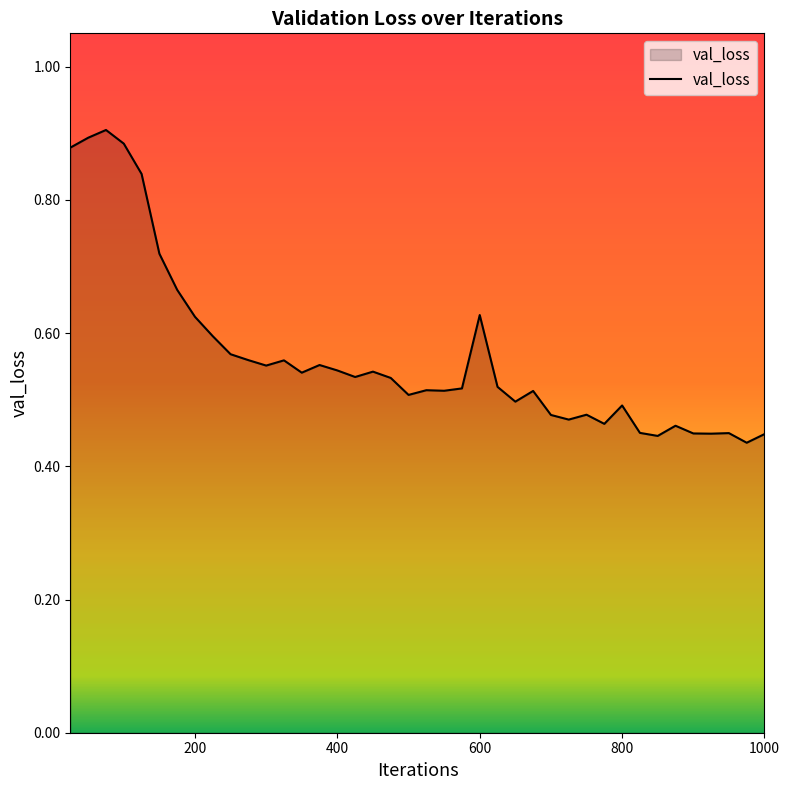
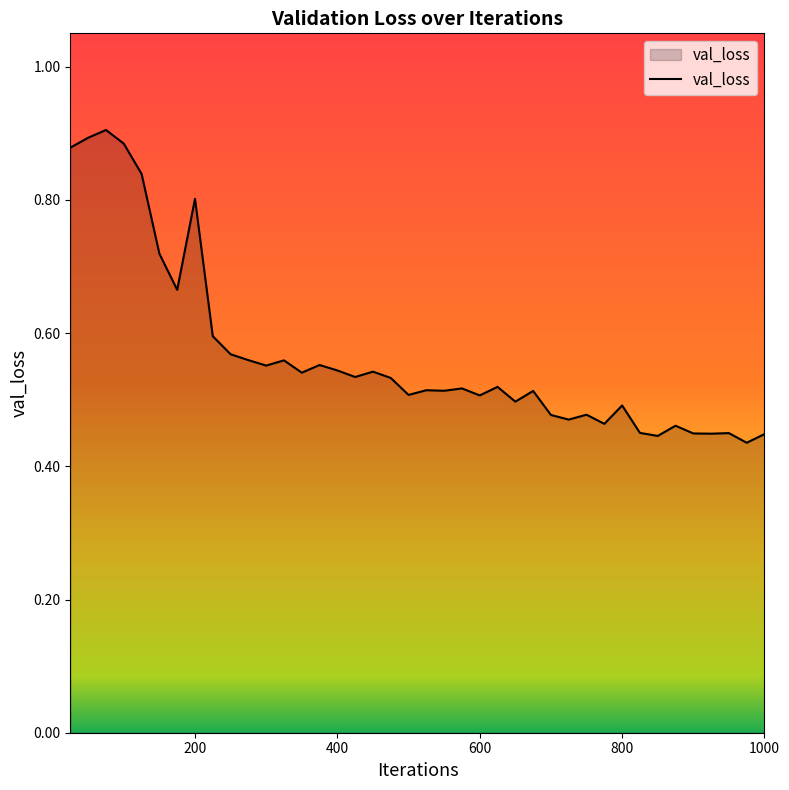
200: 0.62 -> 0.80
600: 0.63 -> 0.51
